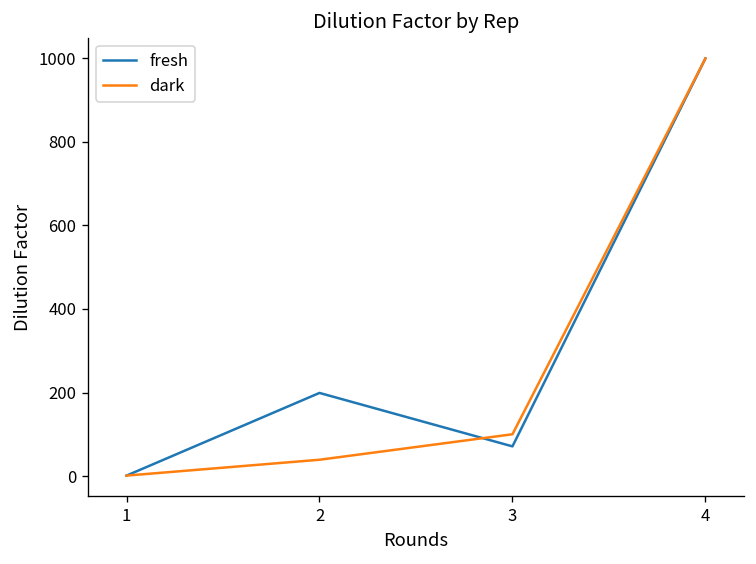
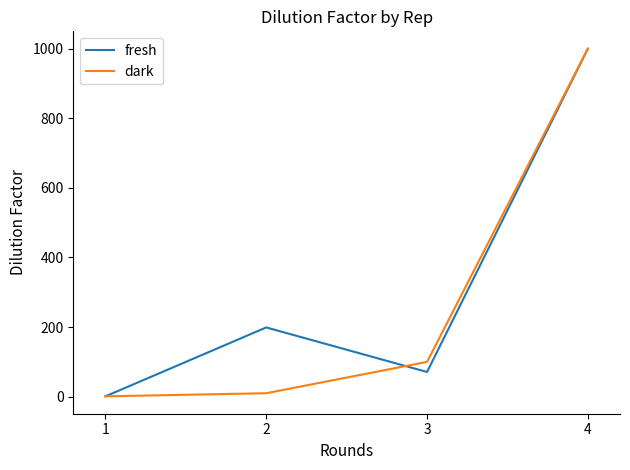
dark, 2: 40 -> 10
